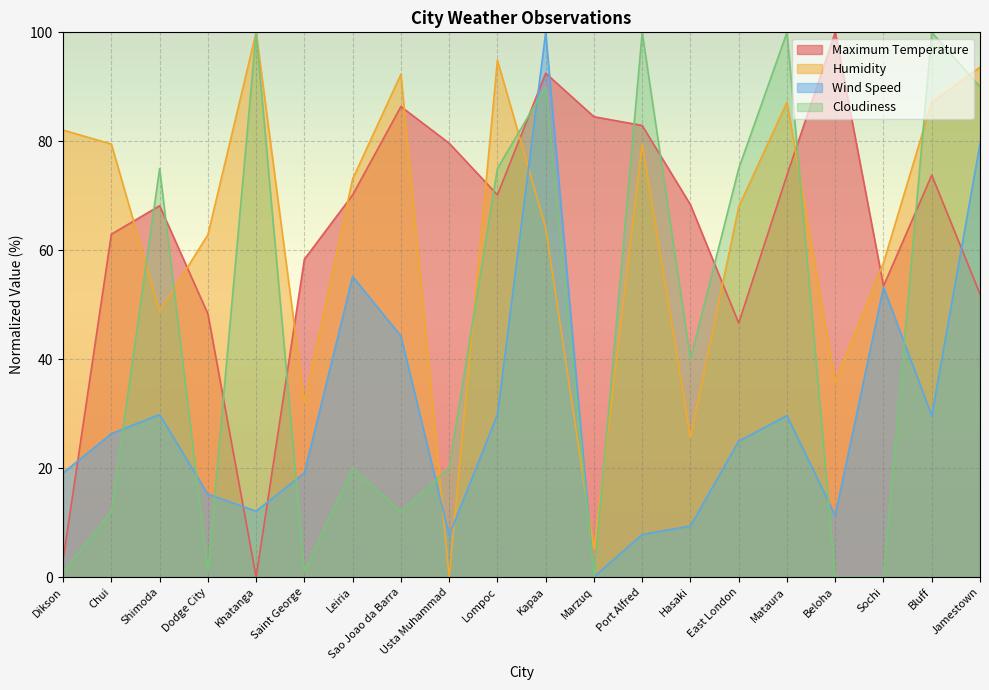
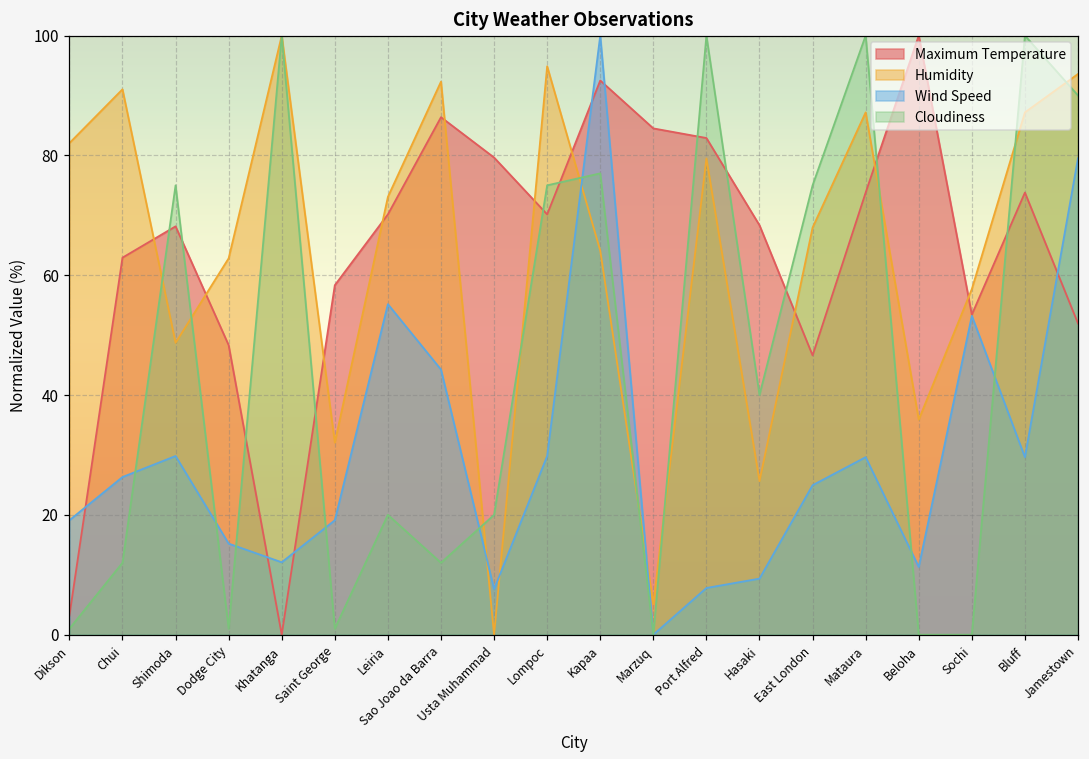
Humidity, Chui: 79 -> 91
Cloudiness, Kapaa: 90 -> 77
